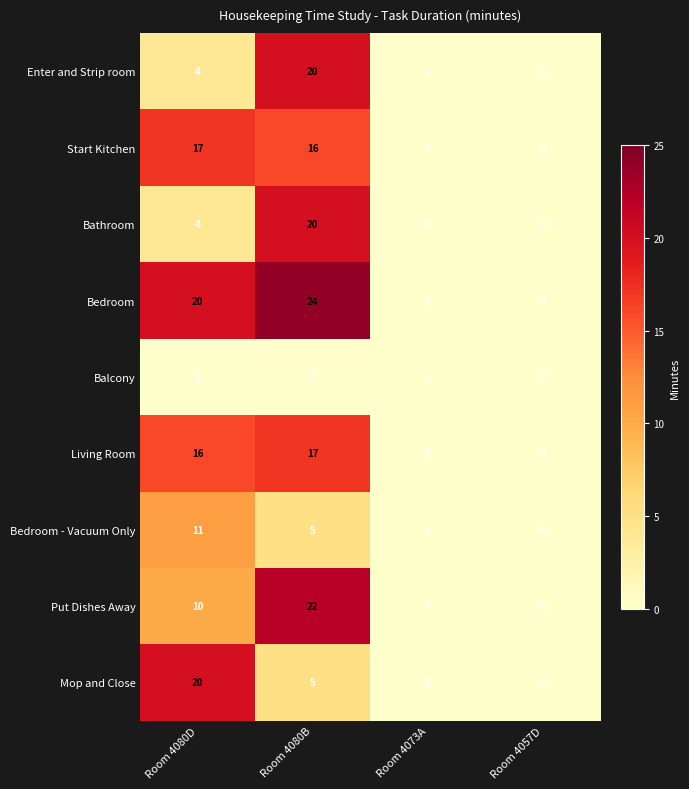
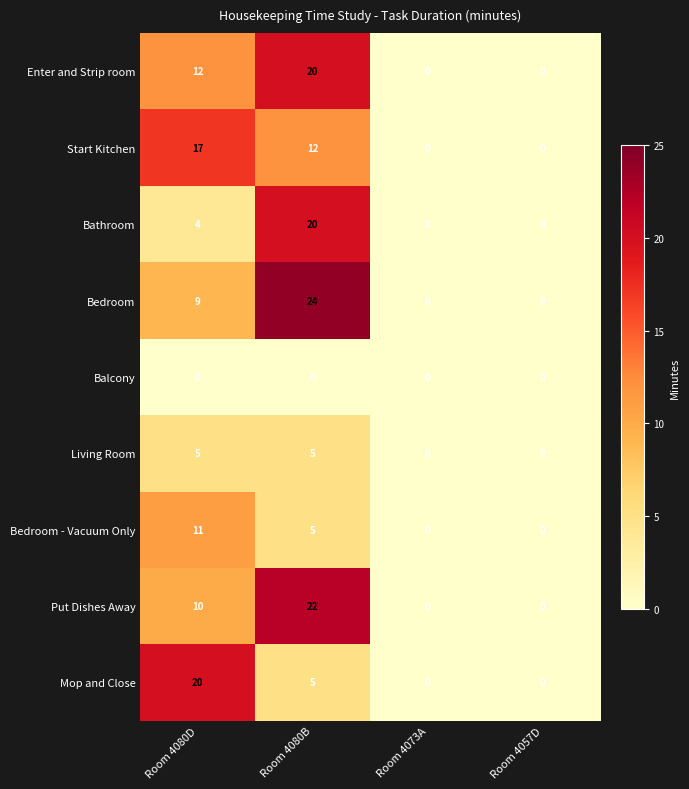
Enter and Strip room, Room 4080D: 4 -> 12
Start Kitchen, Room 4080B: 16 -> 12
Bedroom, Room 4080D: 20 -> 9
Living Room, Room 4080D: 16 -> 5
Living Room, Room 4080B: 17 -> 5
